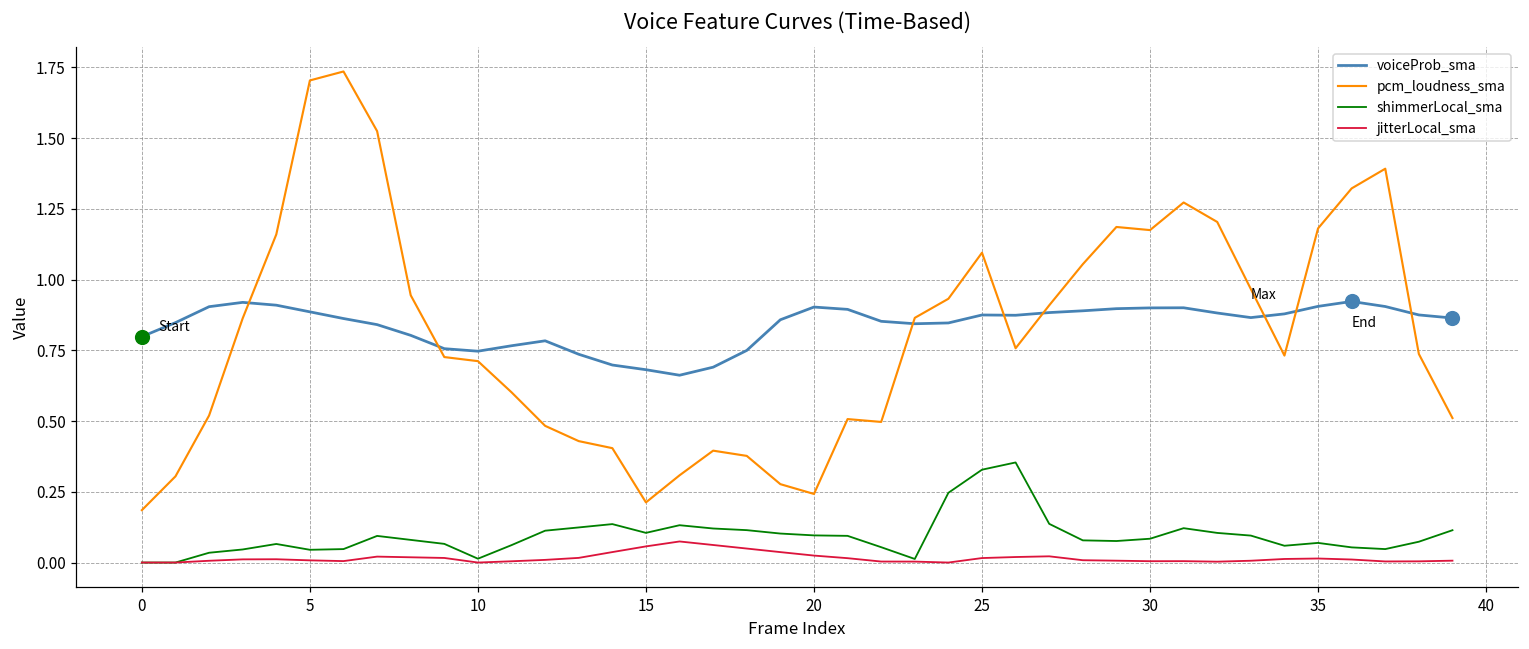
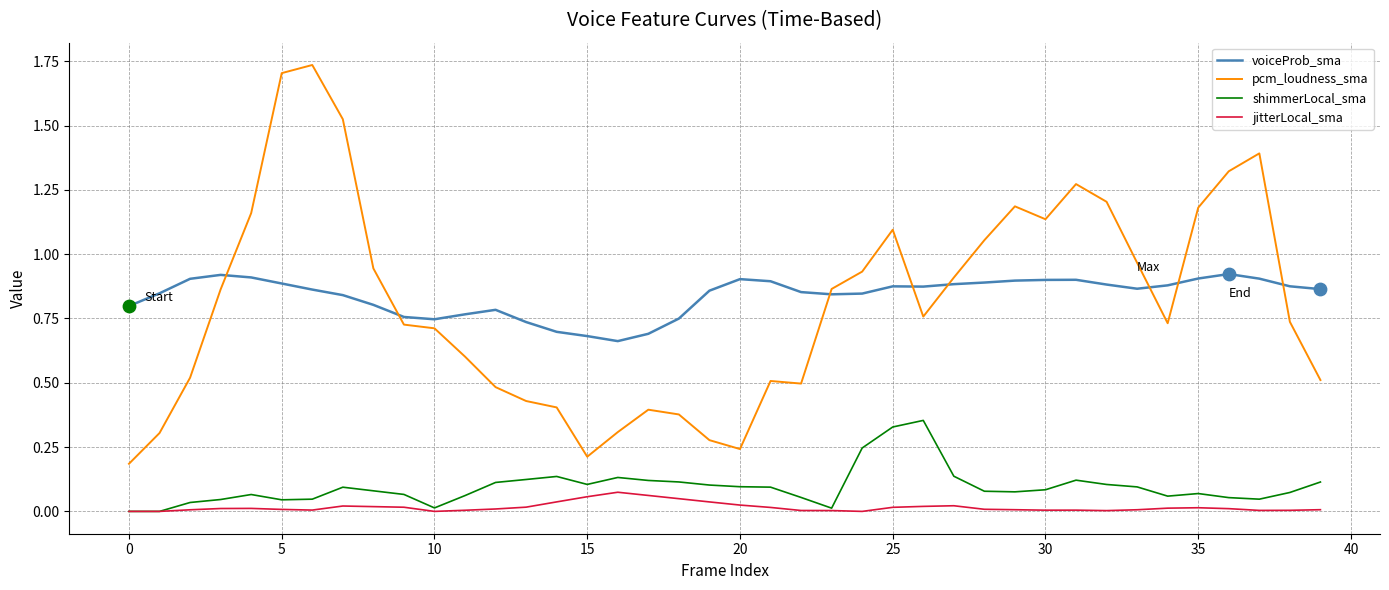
pcm_loudness_sma, 30: 1.17 -> 1.14
